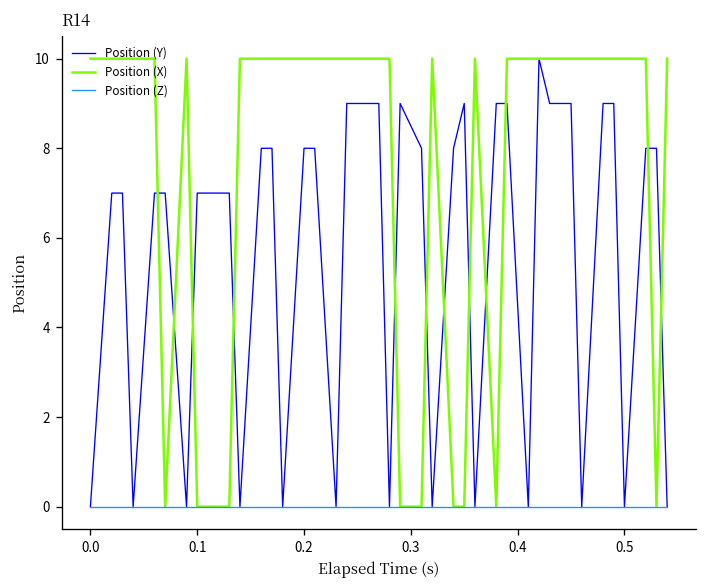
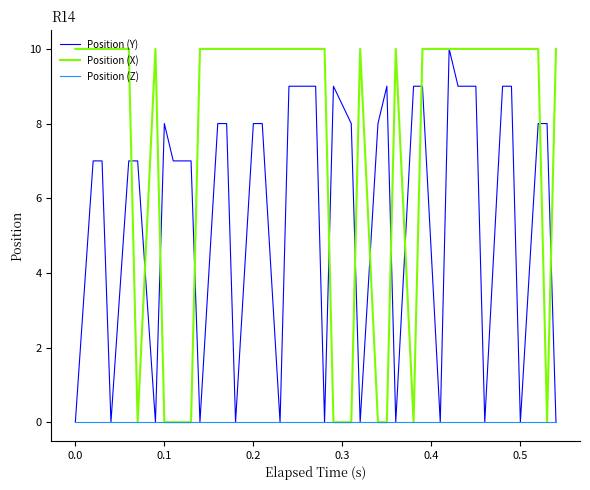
Position (Y), 0.1: 7.0 -> 8.0
